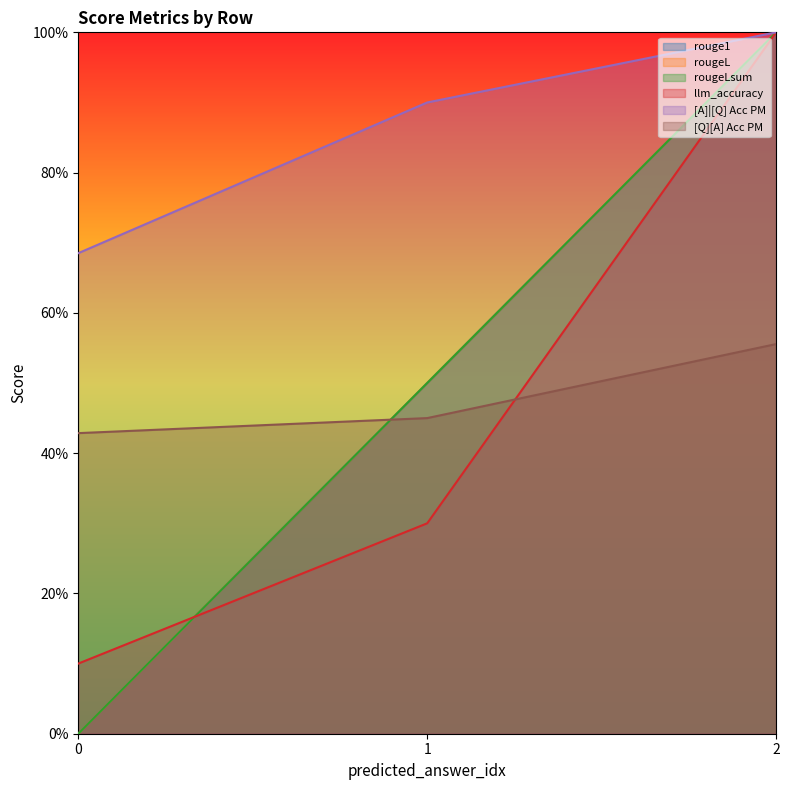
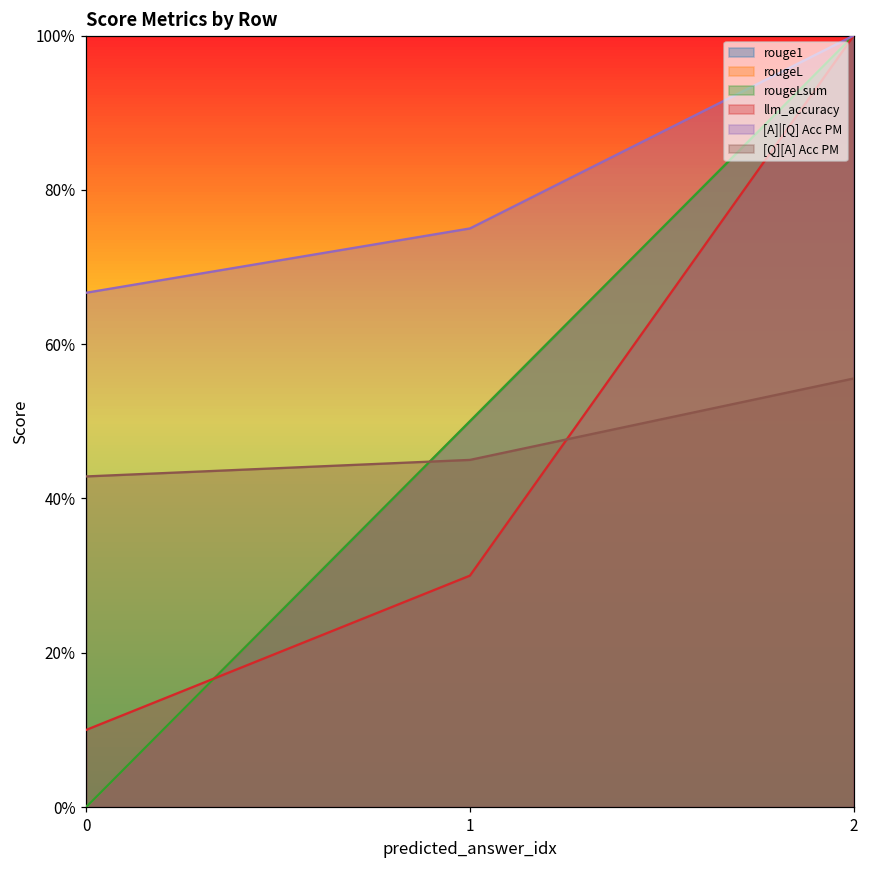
[A]|[Q] Acc PM, 0: 69% -> 67%
[A]|[Q] Acc PM, 1: 90% -> 75%
